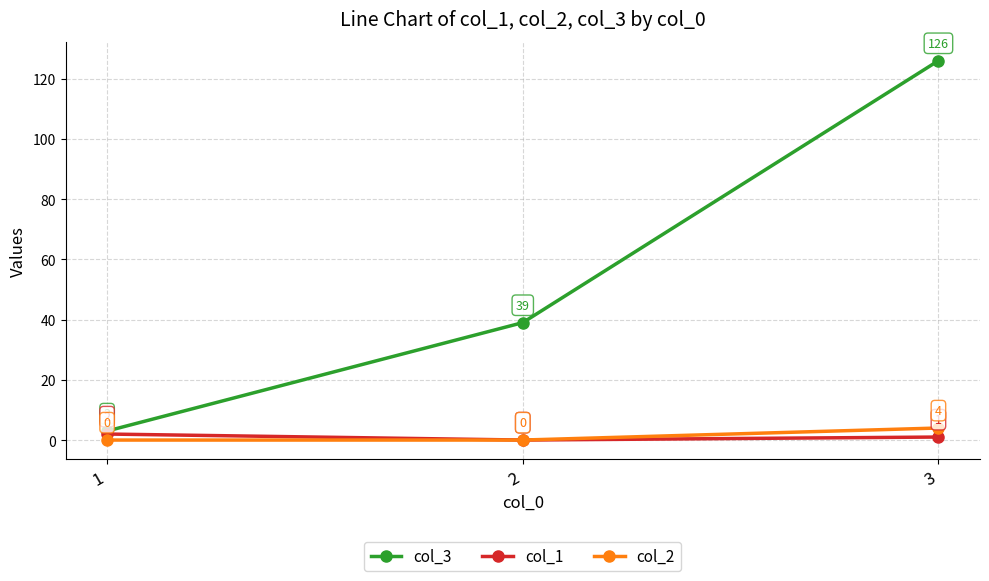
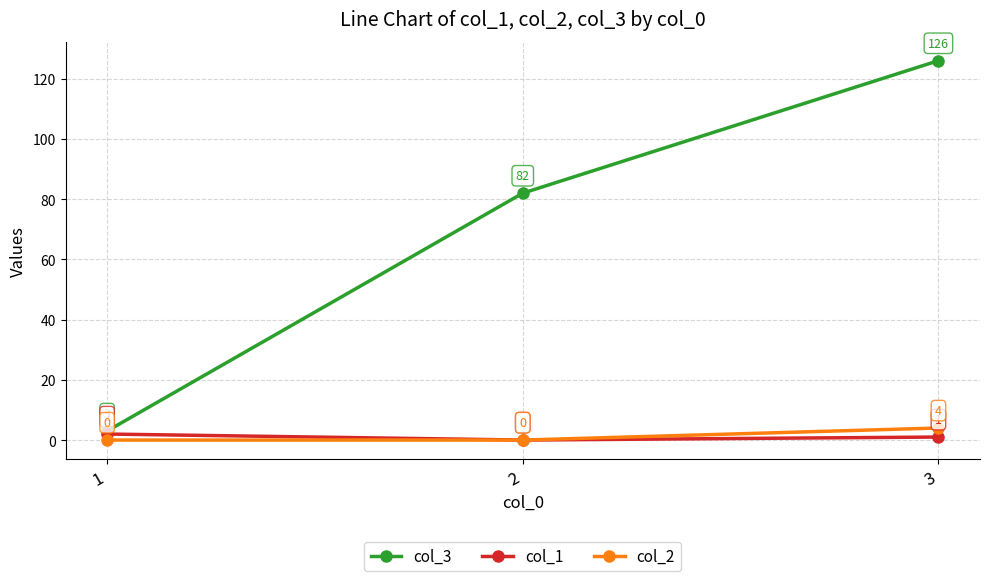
col_3, 2: 39 -> 82
